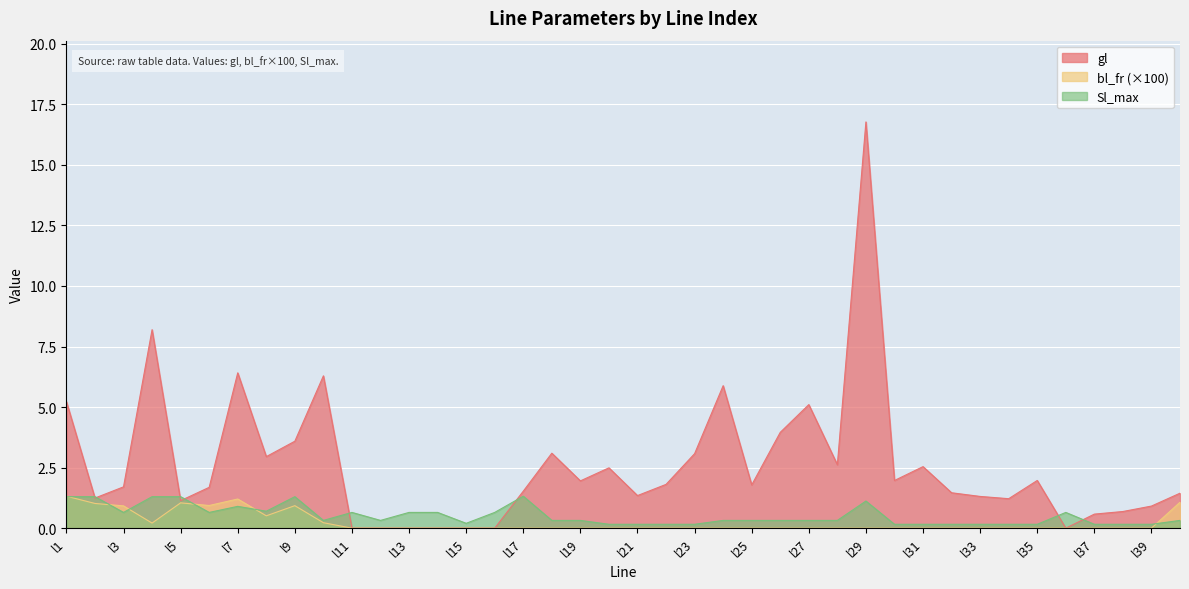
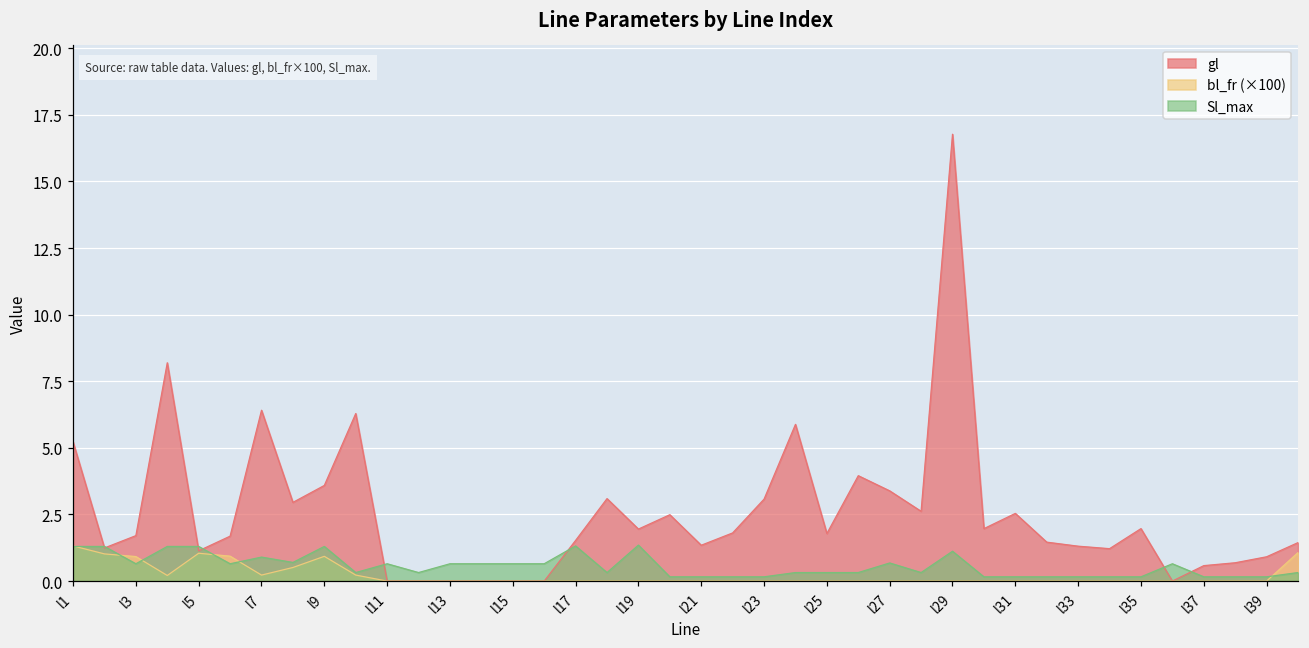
bl_fr (×100), l7: 1.2 -> 0.2
Sl_max, l15: 0.2 -> 0.7
Sl_max, l19: 0.3 -> 1.4
gl, l27: 5.1 -> 3.4
Sl_max, l27: 0.3 -> 0.7
